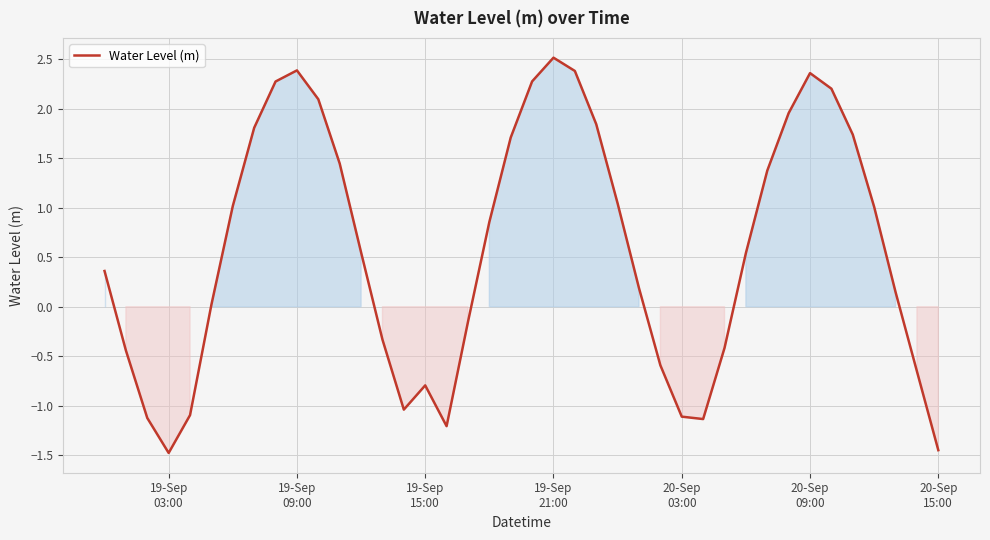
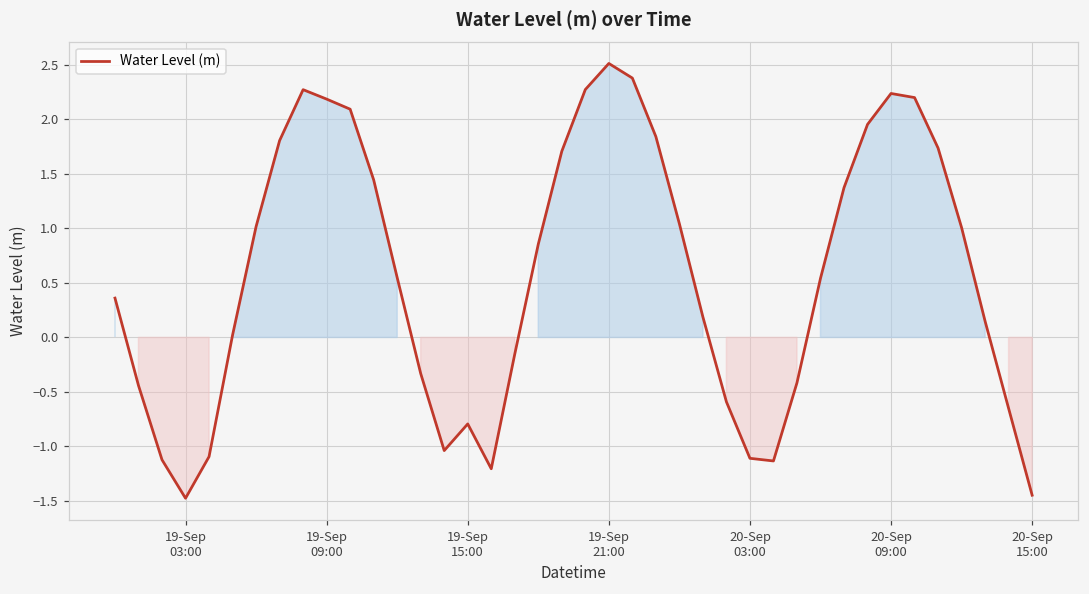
19-Sep 09:00: 2.4 -> 2.2
20-Sep 09:00: 2.4 -> 2.2
